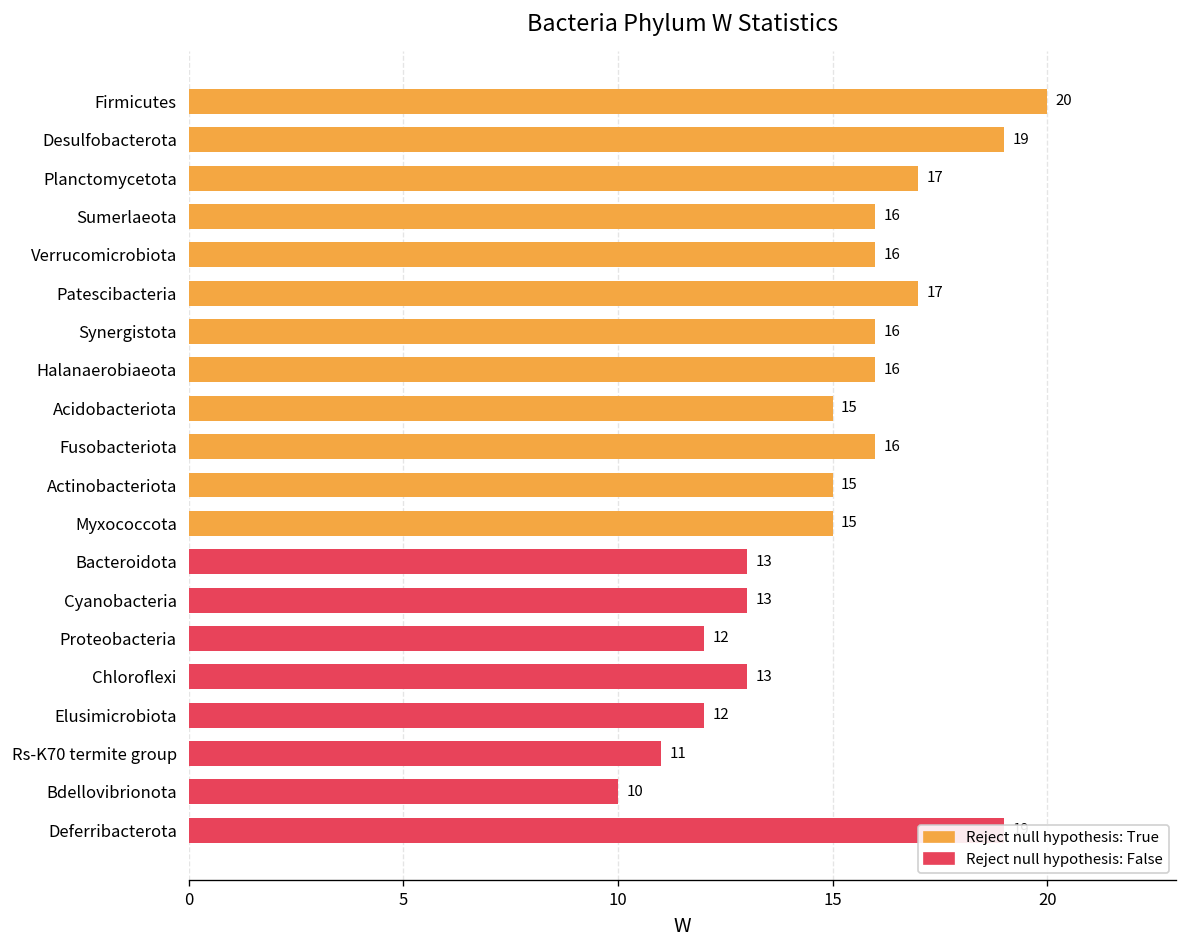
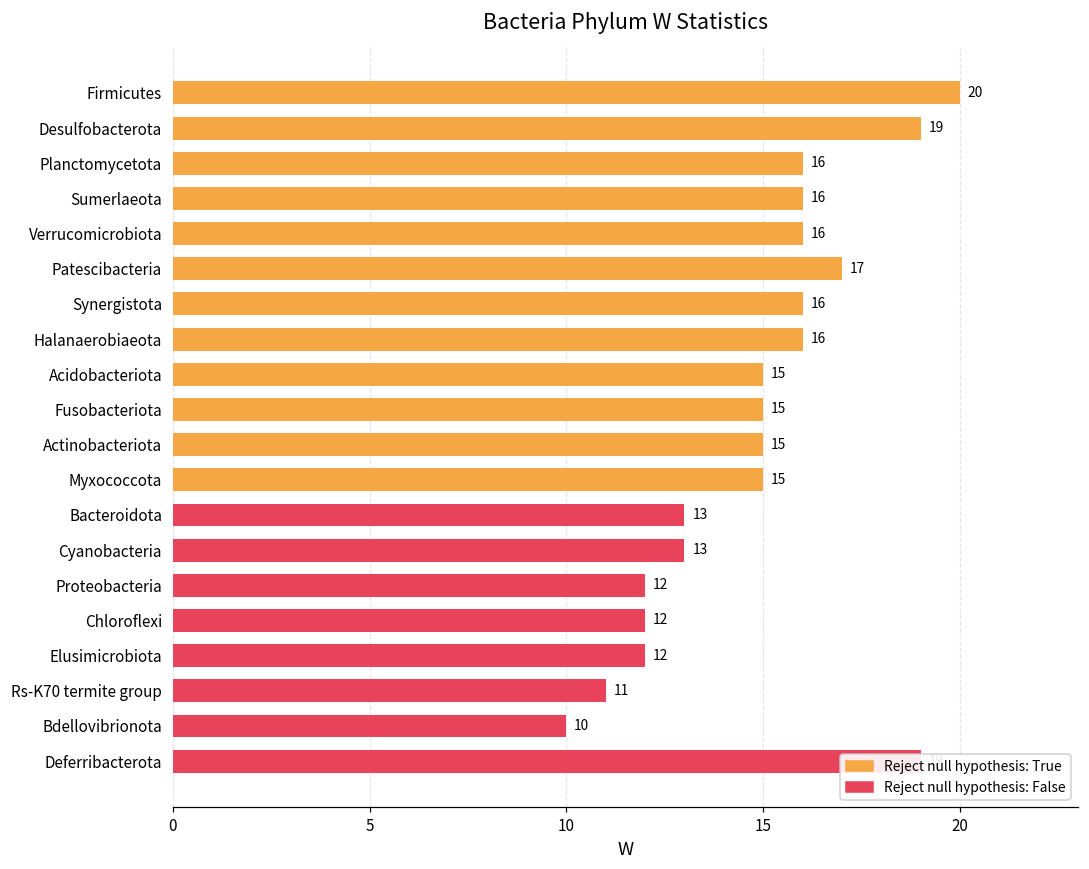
Planctomycetota: 17 -> 16
Fusobacteriota: 16 -> 15
Chloroflexi: 13 -> 12
